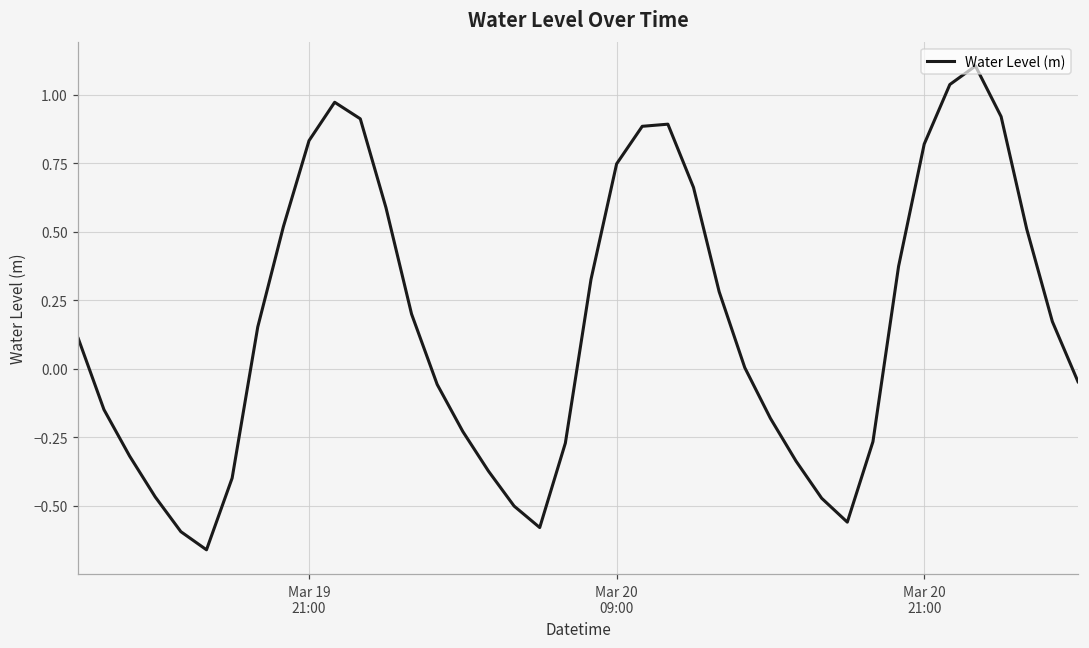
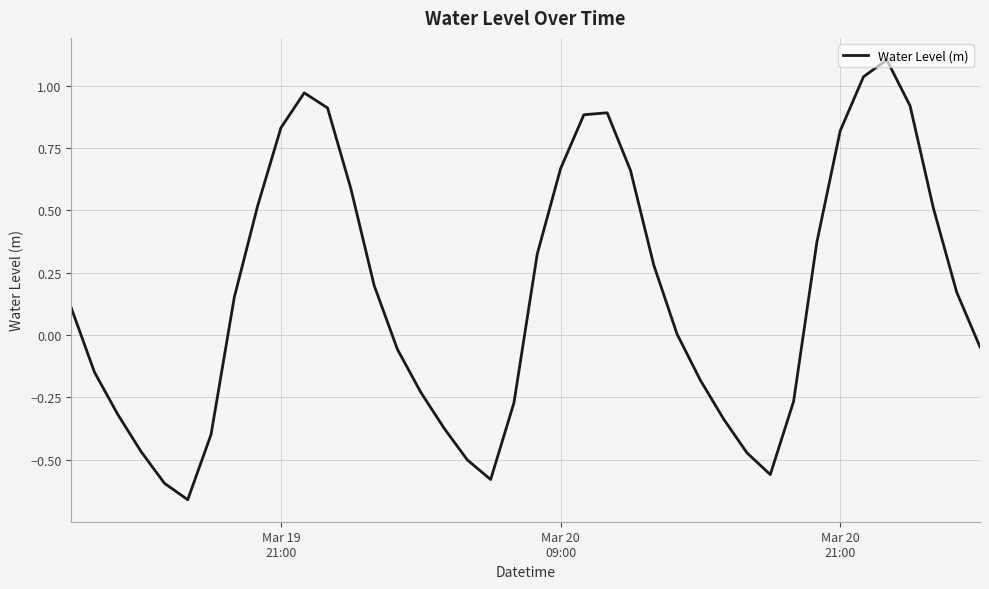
Mar 20 09:00: 0.75 -> 0.67
